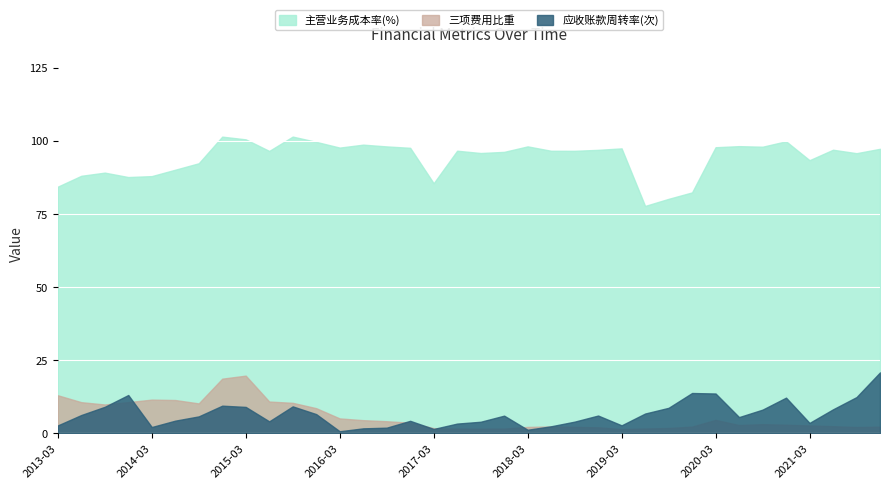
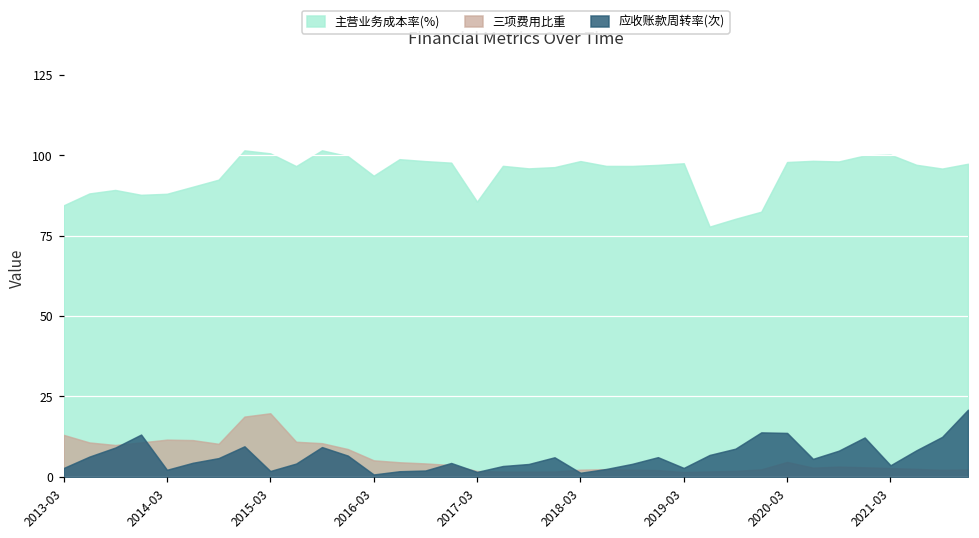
应收账款周转率(次), 2015-03: 9 -> 2
主营业务成本率(%), 2016-03: 98 -> 94
主营业务成本率(%), 2021-03: 93 -> 100
